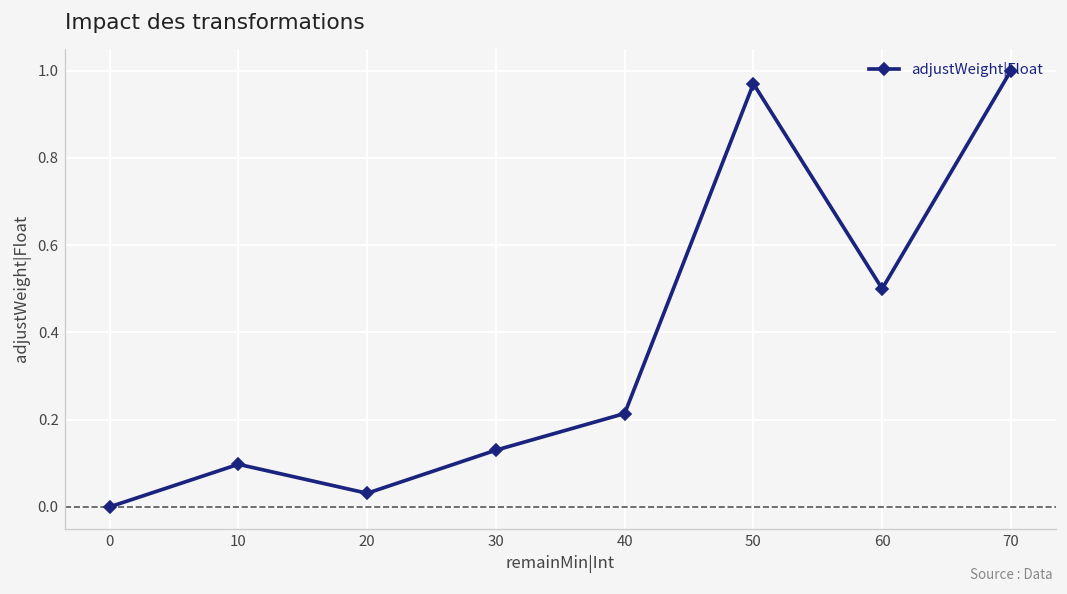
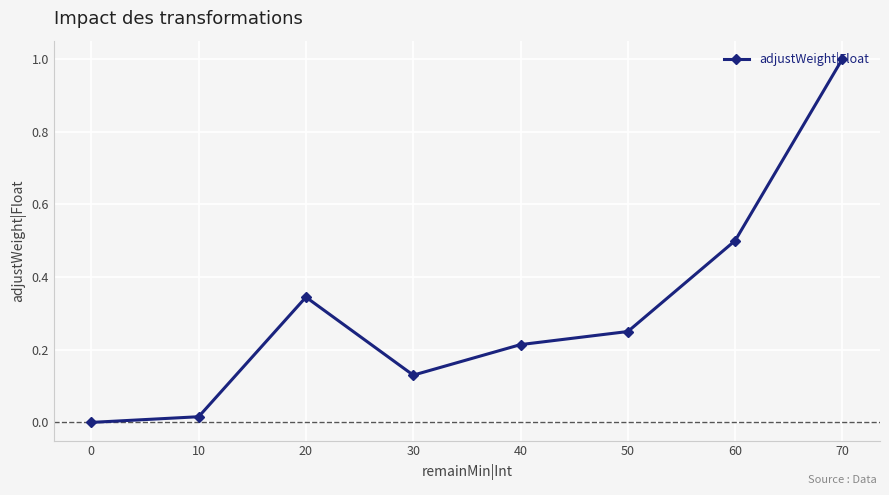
10: 0.10 -> 0.02
20: 0.03 -> 0.34
50: 0.97 -> 0.25
